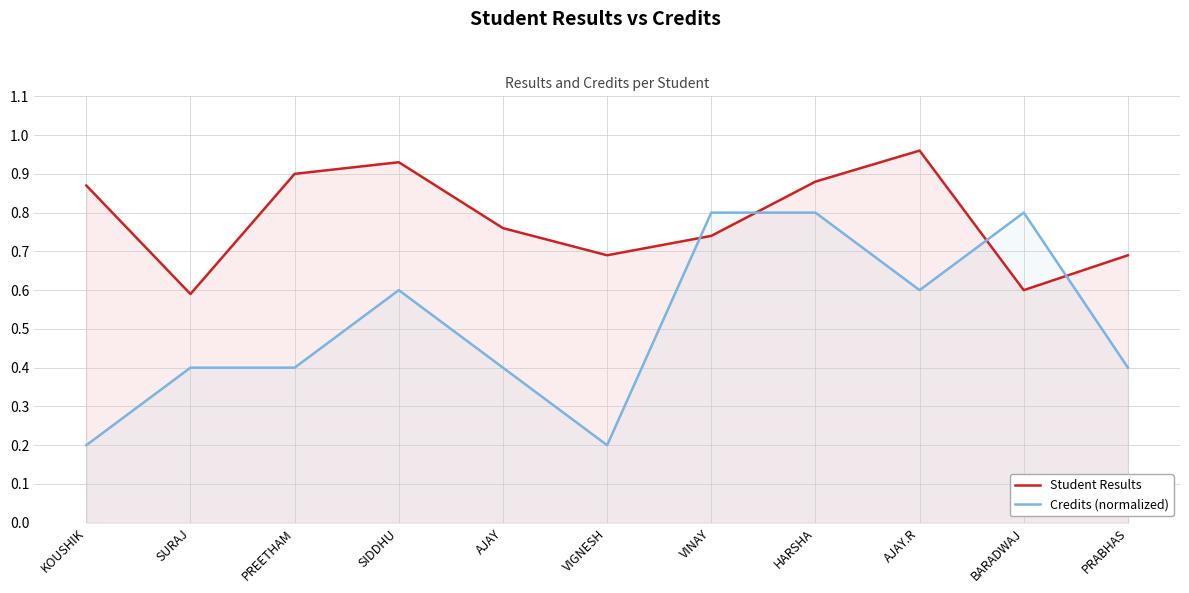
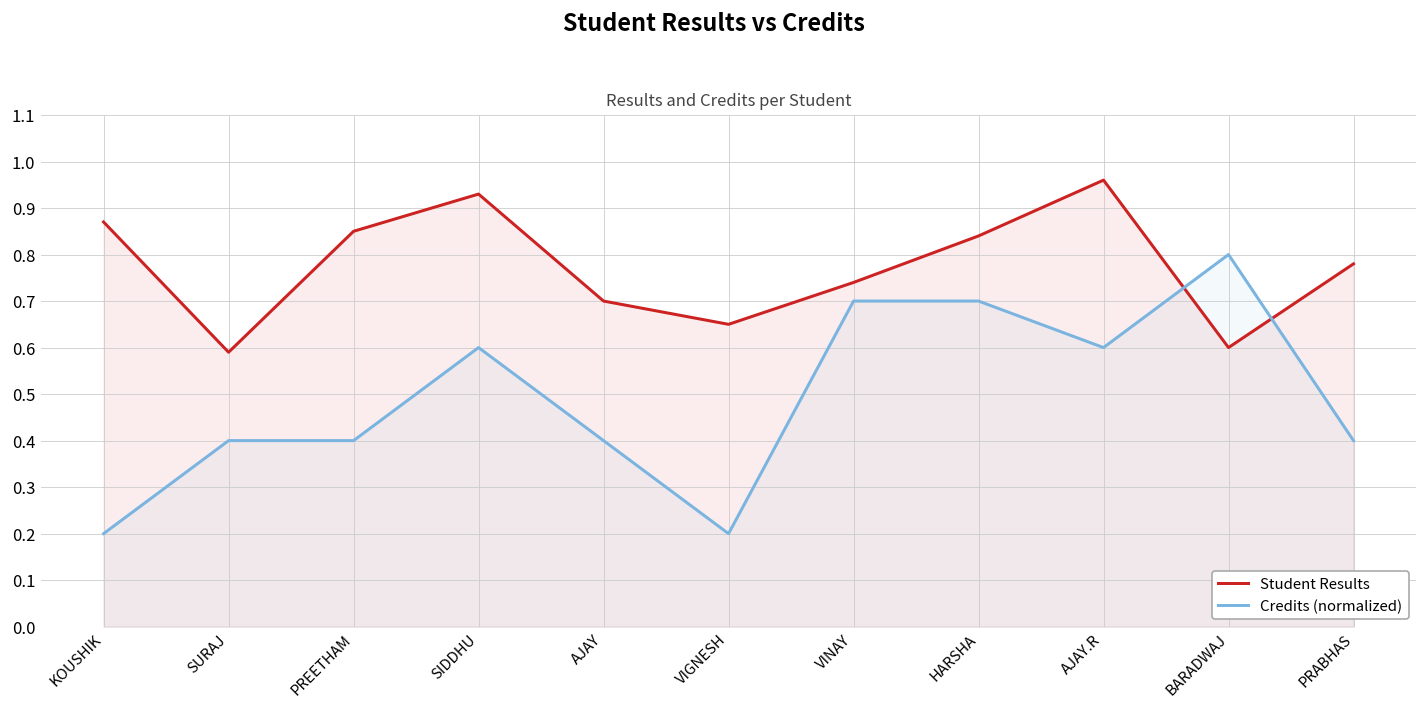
Student Results, PREETHAM: 0.90 -> 0.85
Student Results, AJAY: 0.76 -> 0.70
Student Results, VIGNESH: 0.69 -> 0.65
Credits (normalized), VINAY: 0.8 -> 0.7
Student Results, HARSHA: 0.88 -> 0.84
Credits (normalized), HARSHA: 0.8 -> 0.7
Student Results, PRABHAS: 0.69 -> 0.78
